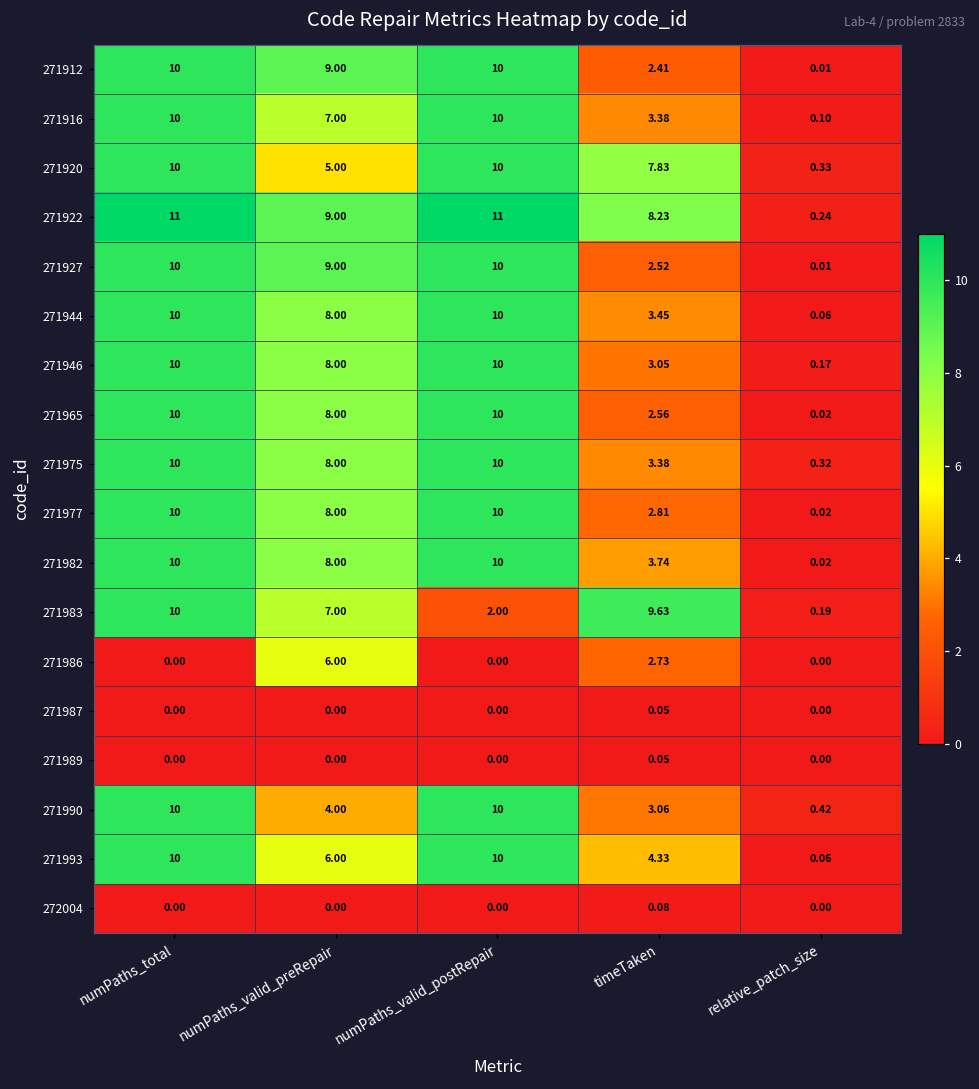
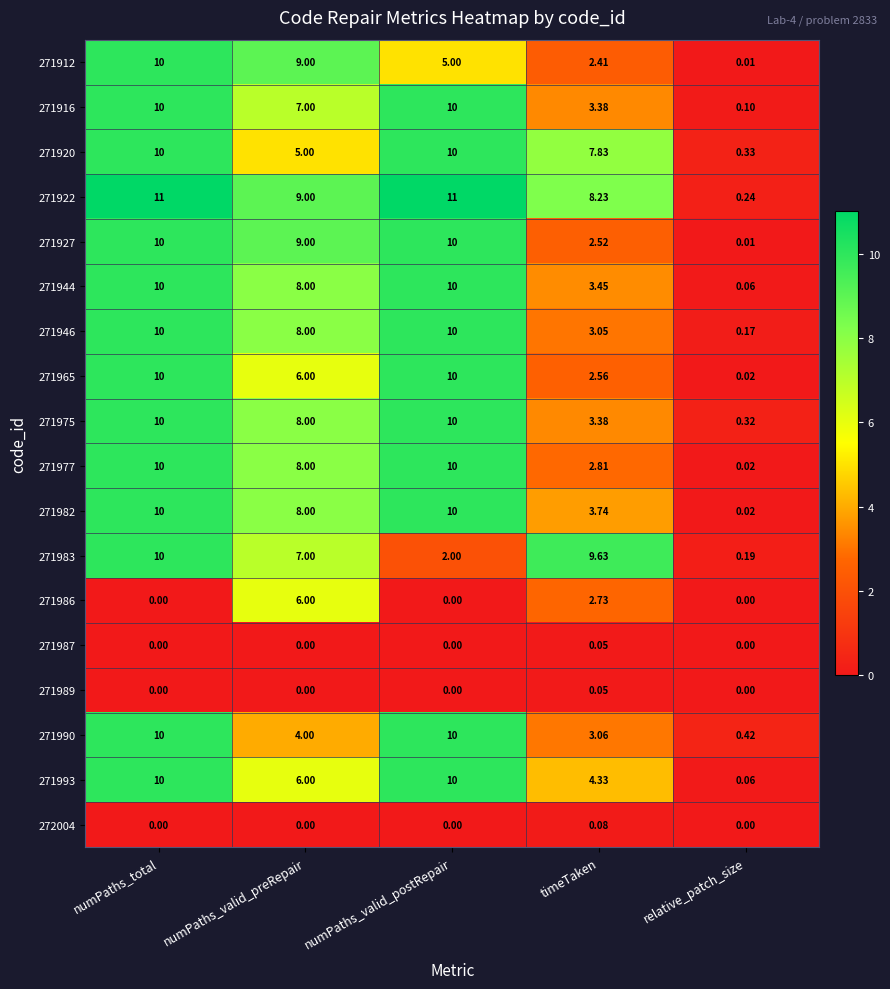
271912, numPaths_valid_postRepair: 10 -> 5.00
271965, numPaths_valid_preRepair: 8.00 -> 6.00
